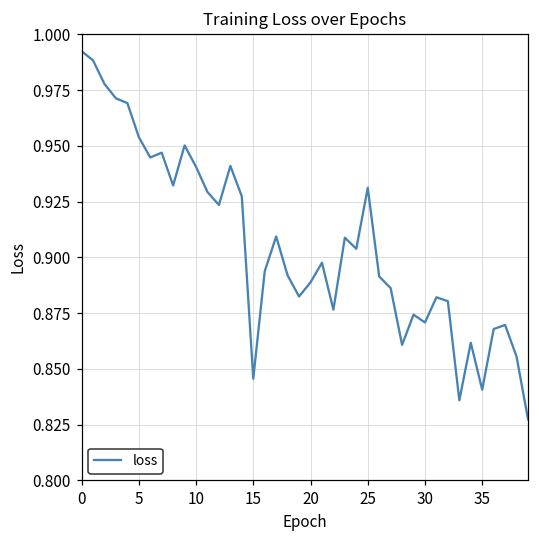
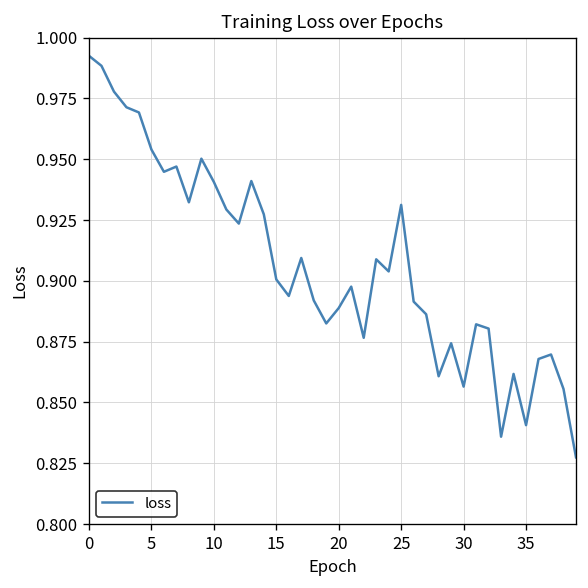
15: 0.846 -> 0.901
30: 0.871 -> 0.857
